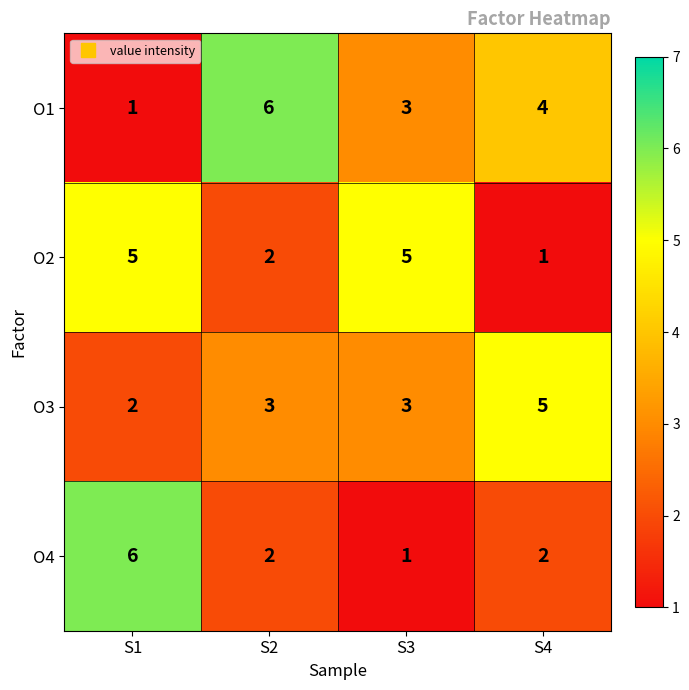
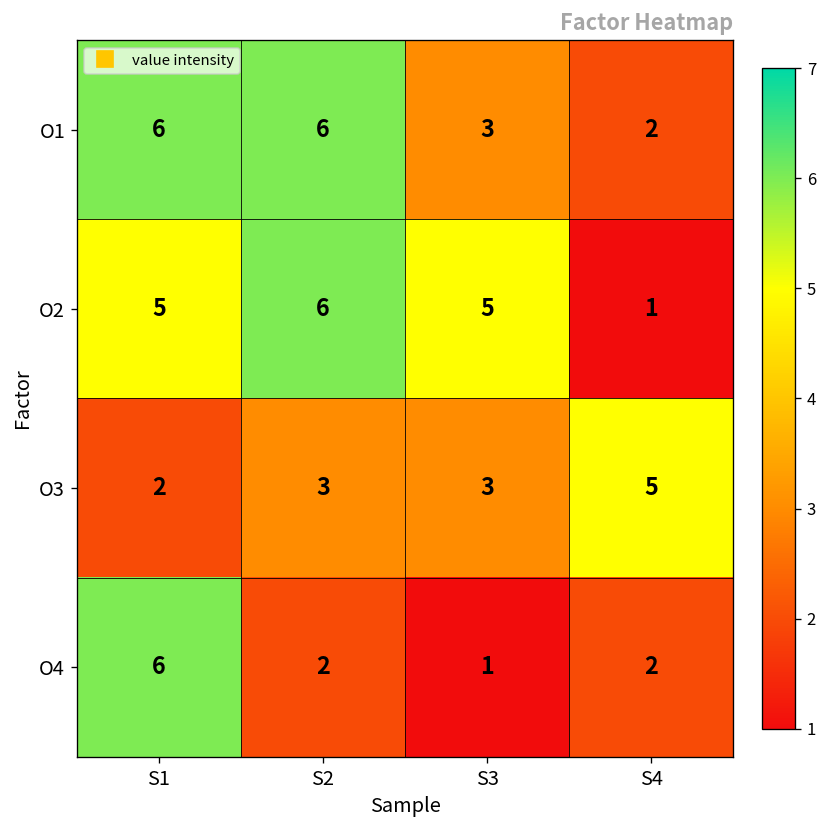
O1, S1: 1 -> 6
O1, S4: 4 -> 2
O2, S2: 2 -> 6
